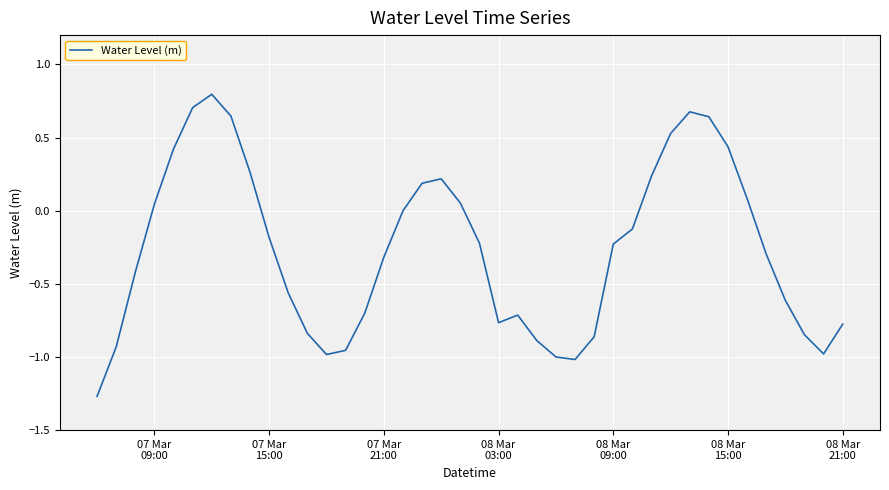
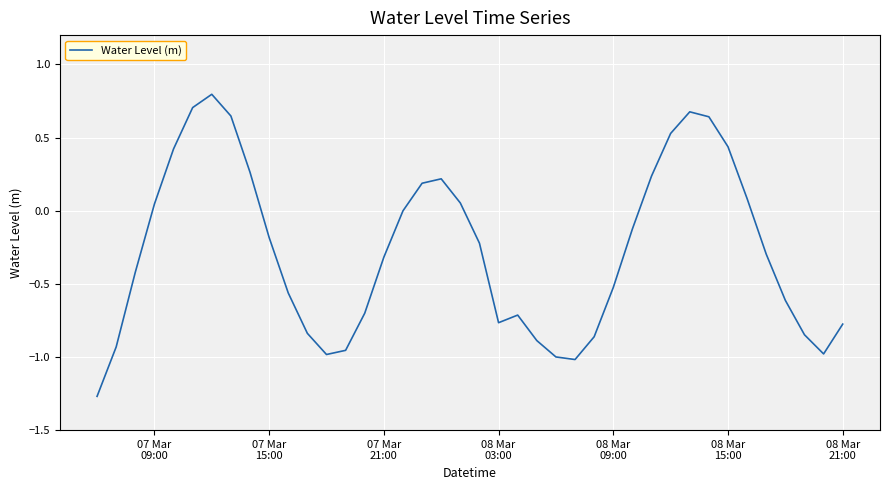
08 Mar 09:00: -0.23 -> -0.52
